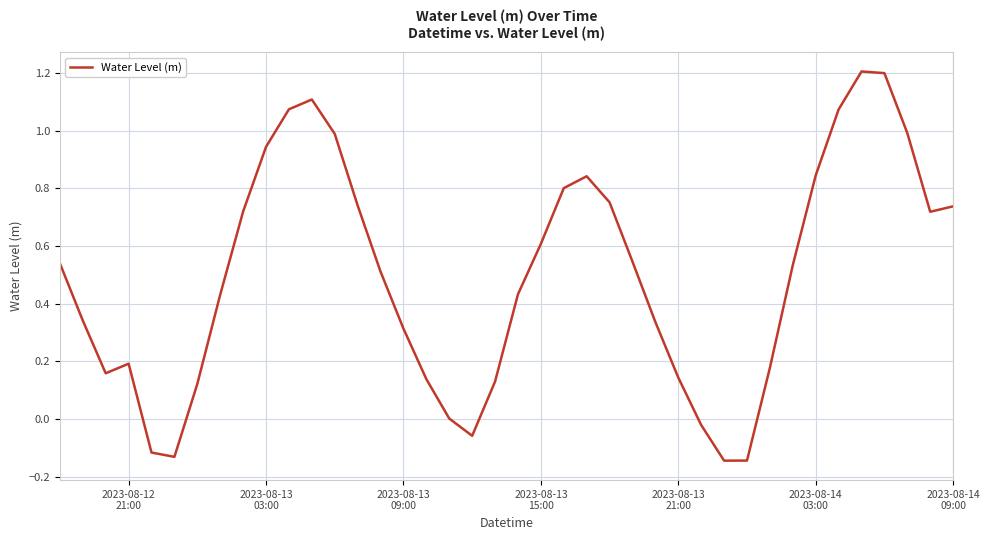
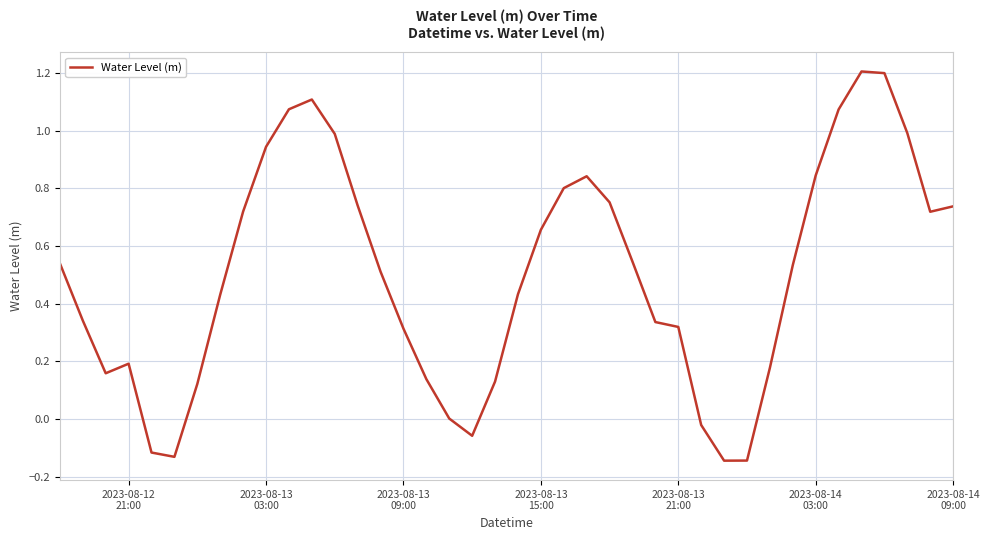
2023-08-13 15:00: 0.61 -> 0.66
2023-08-13 21:00: 0.14 -> 0.32
